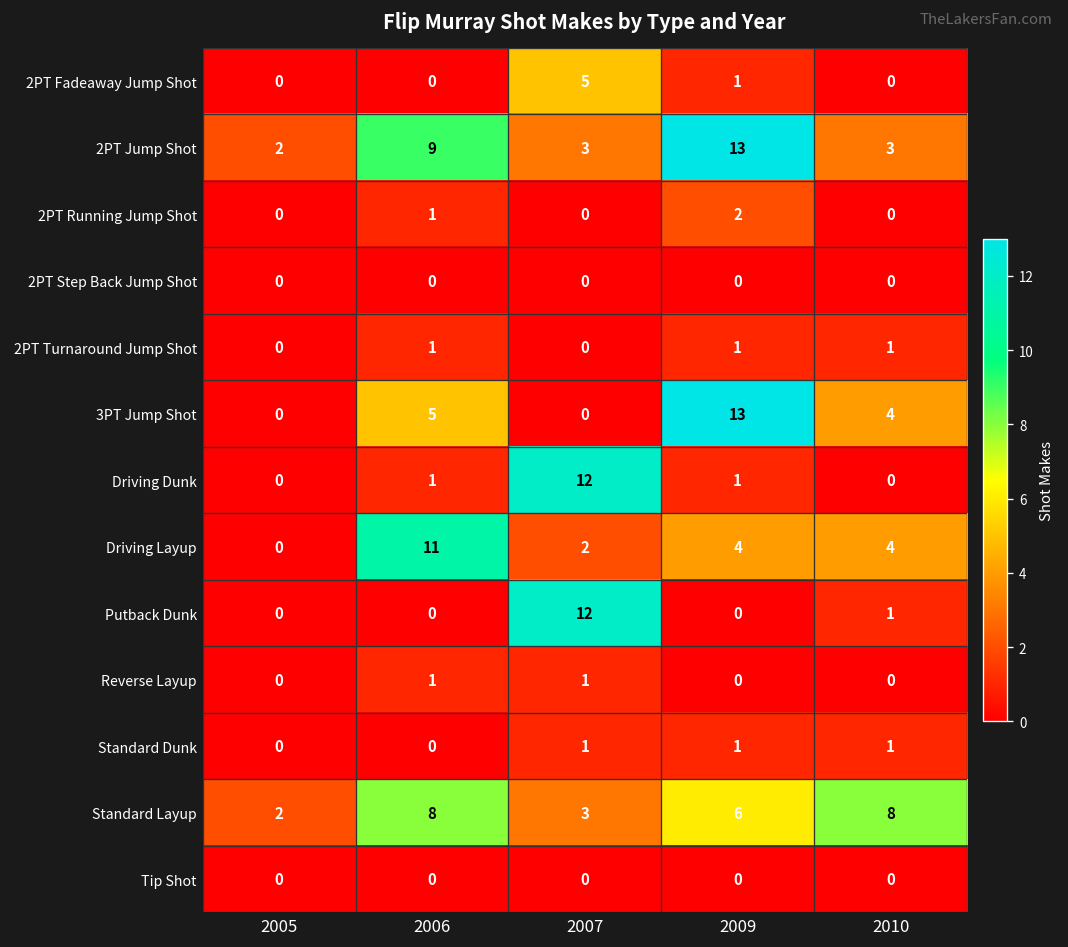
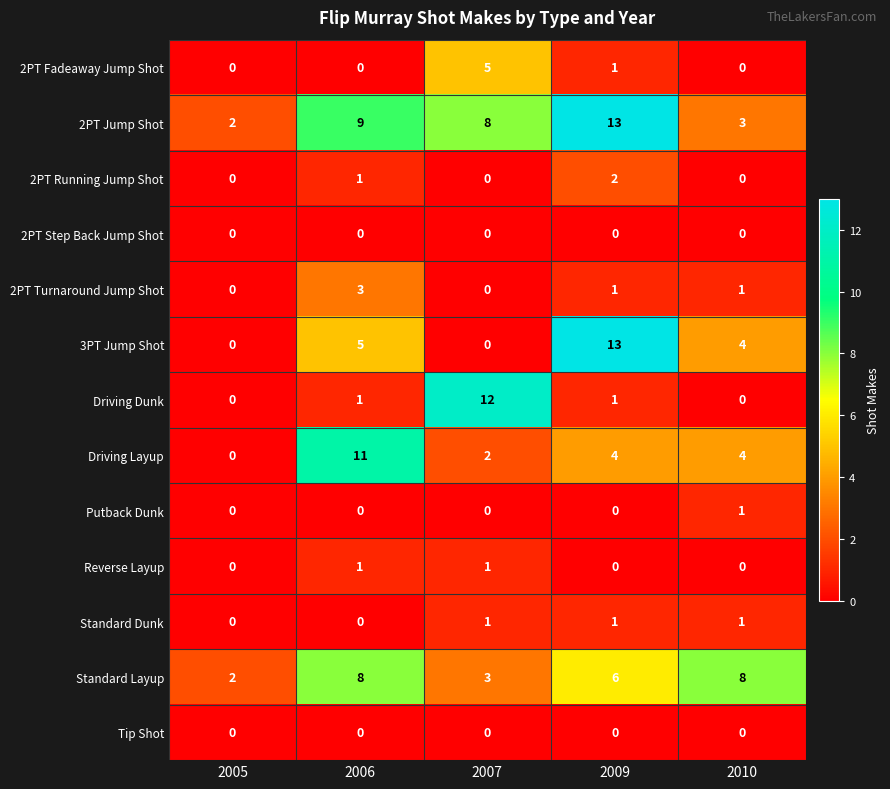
2PT Jump Shot, 2007: 3 -> 8
2PT Turnaround Jump Shot, 2006: 1 -> 3
Putback Dunk, 2007: 12 -> 0
